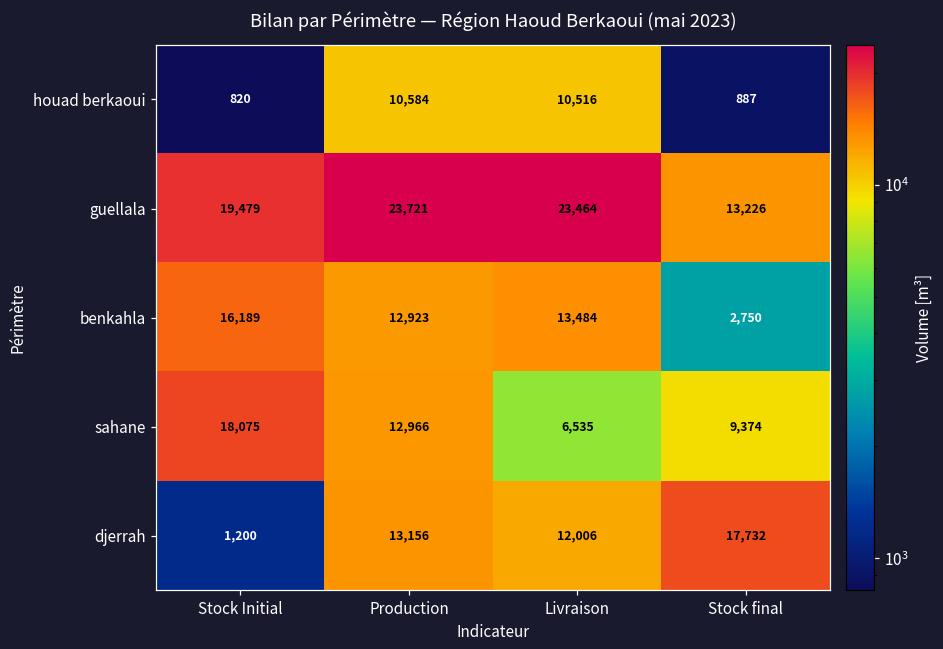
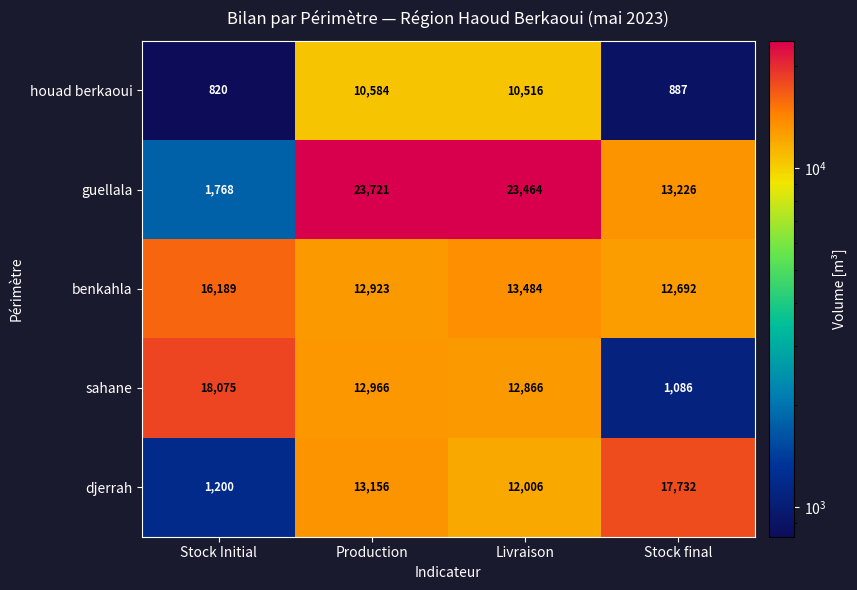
guellala, Stock Initial: 19,479 -> 1,768
benkahla, Stock final: 2,750 -> 12,692
sahane, Livraison: 6,535 -> 12,866
sahane, Stock final: 9,374 -> 1,086
